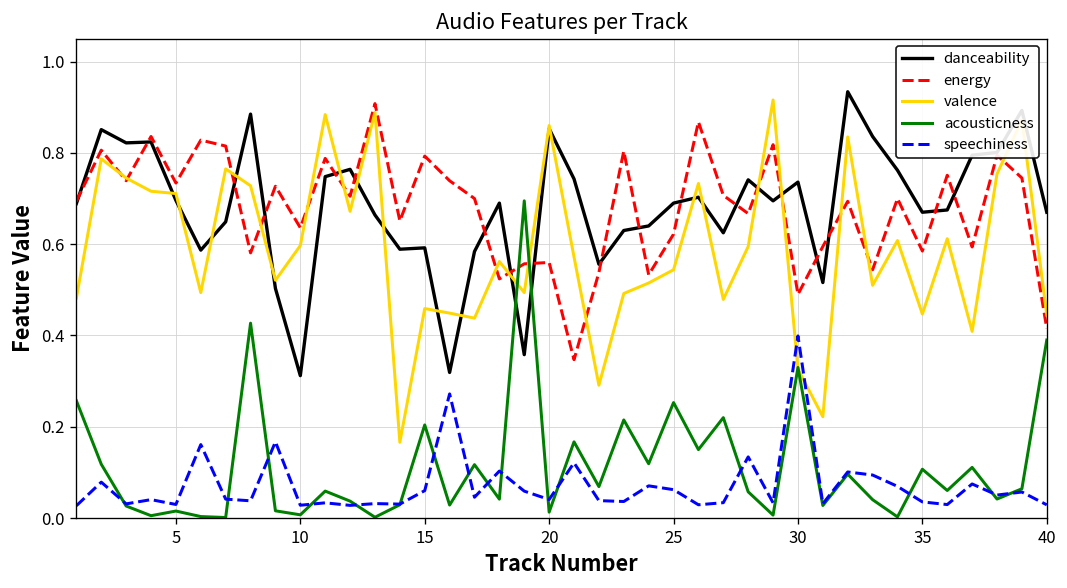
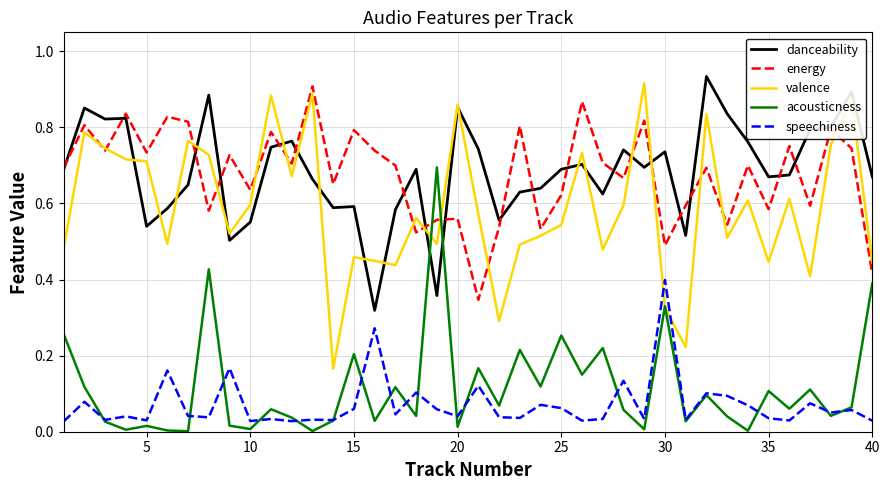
danceability, 5: 0.70 -> 0.54
danceability, 10: 0.31 -> 0.55
